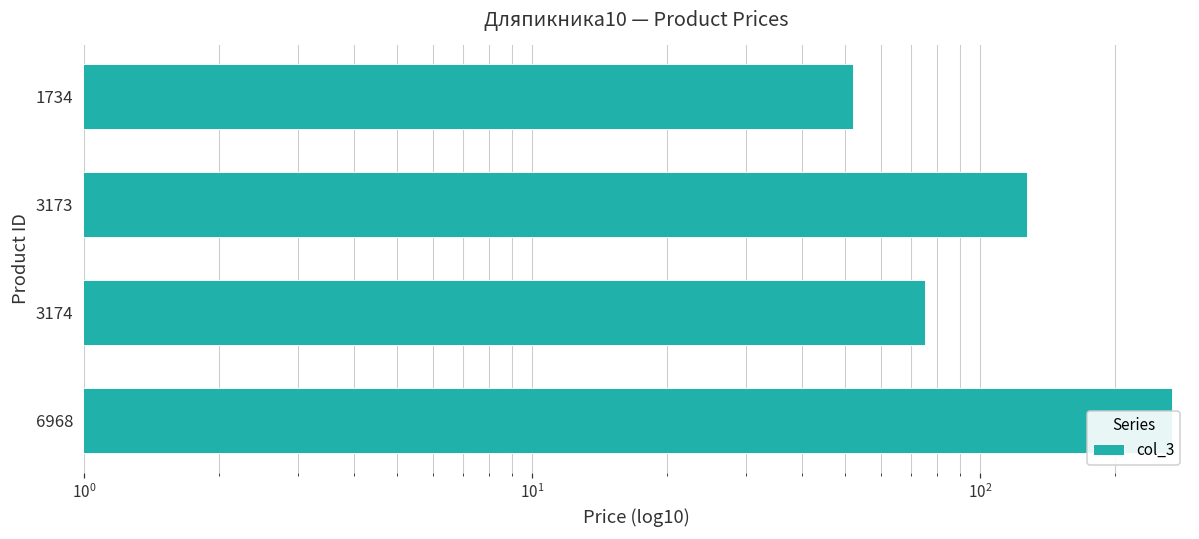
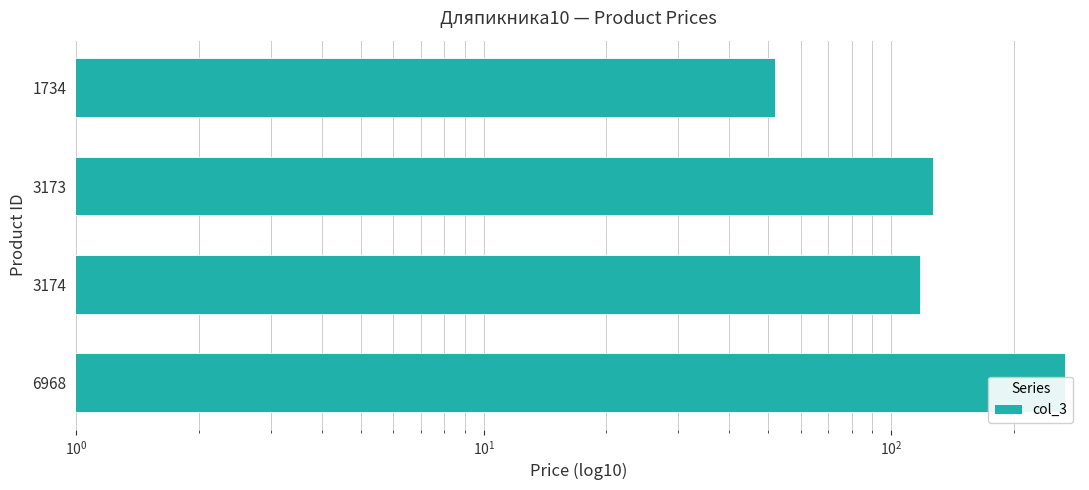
3174: 75 -> 118
